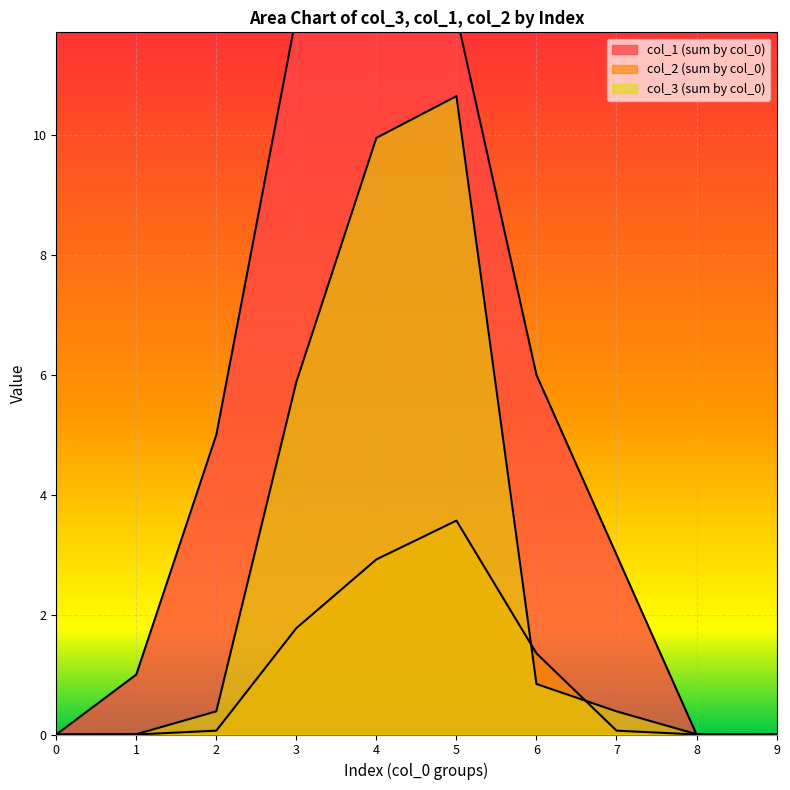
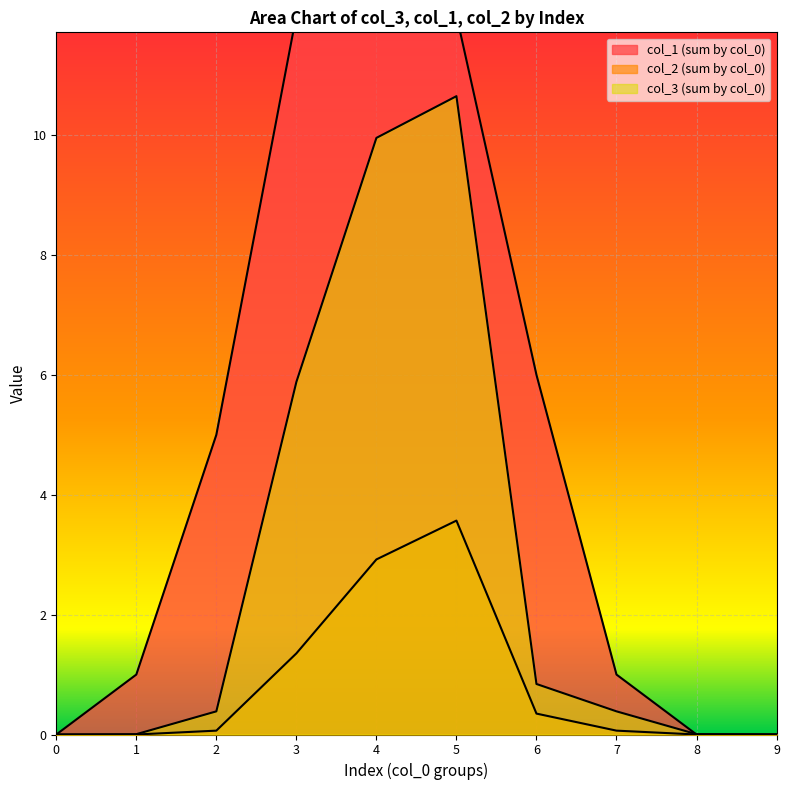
col_2 (sum by col_0), 3: 1.8 -> 1.4
col_2 (sum by col_0), 6: 1.4 -> 0.3
col_1 (sum by col_0), 7: 3 -> 1
